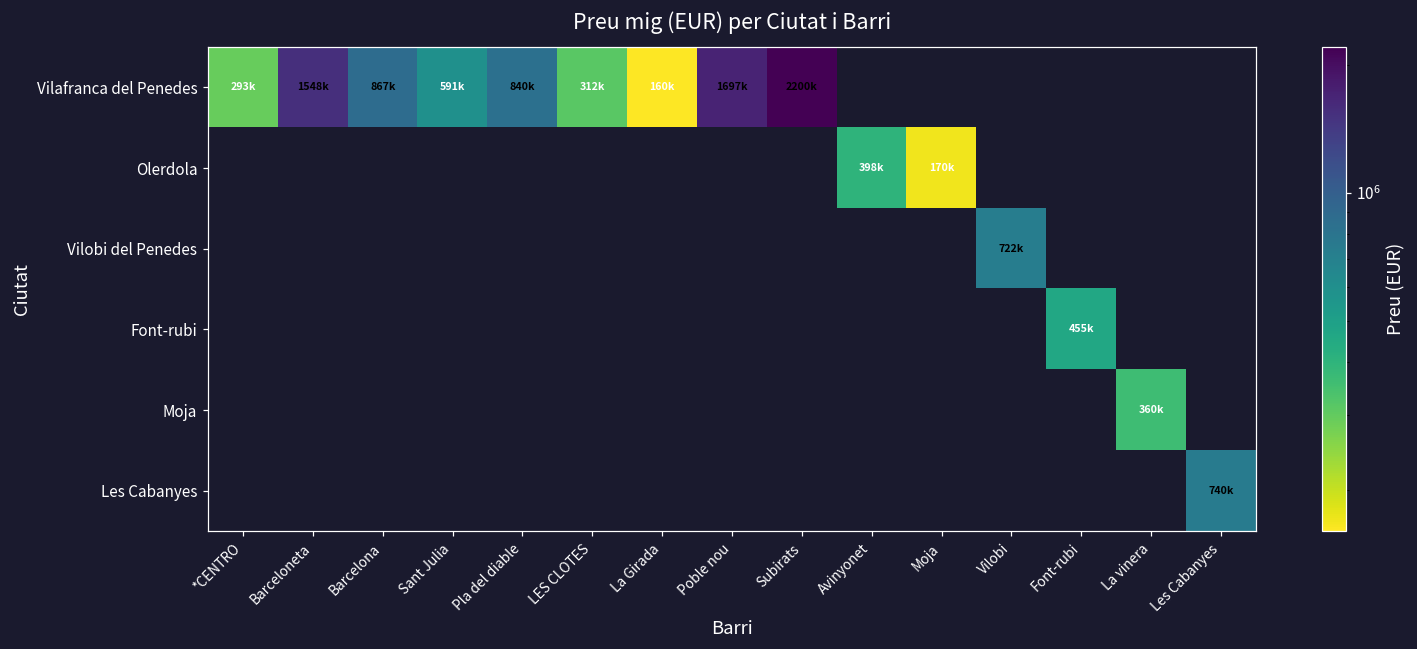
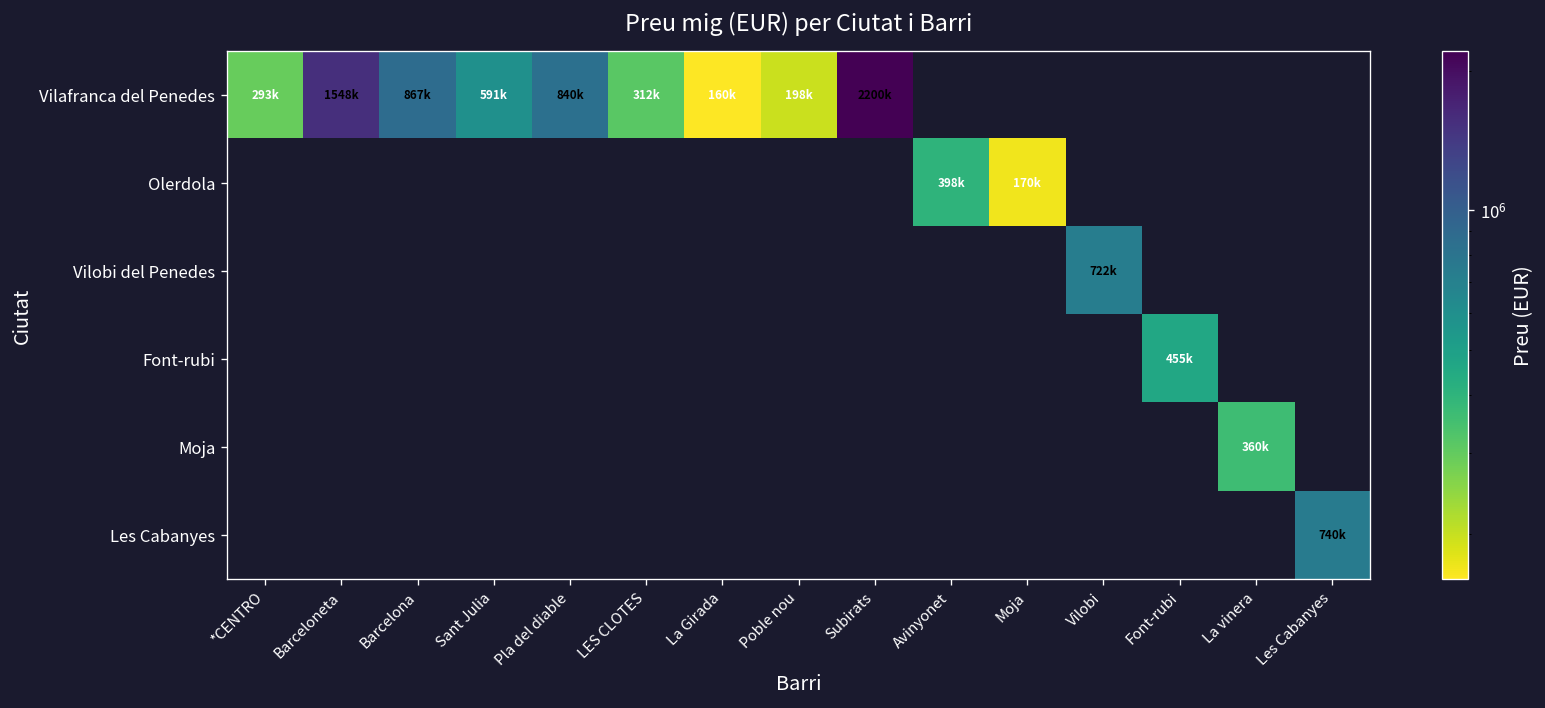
Vilafranca del Penedes, Poble nou: 1697k -> 198k
